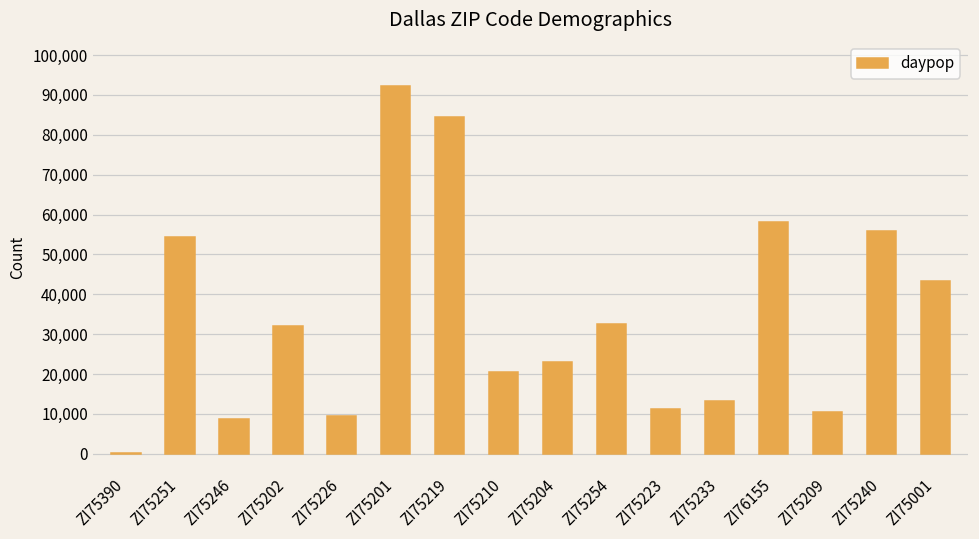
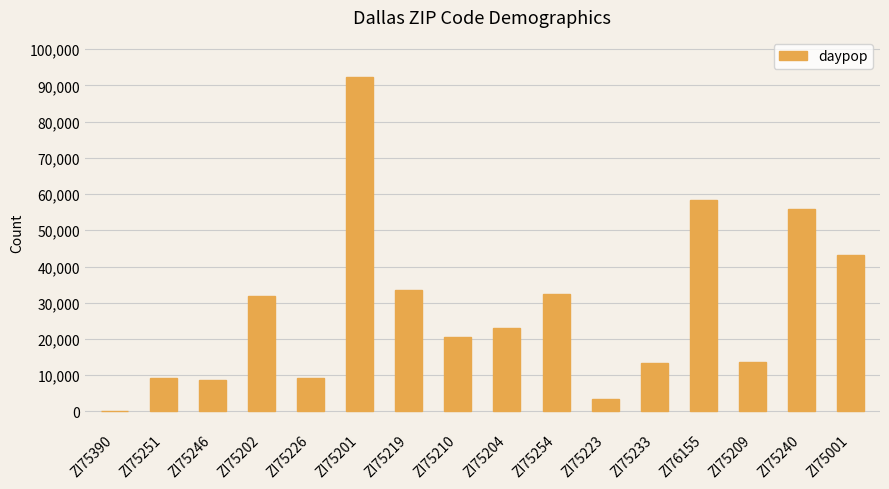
ZI75251: 54,000 -> 9,000
ZI75219: 84,000 -> 34,000
ZI75223: 11,000 -> 3,000
ZI75209: 10,000 -> 14,000
